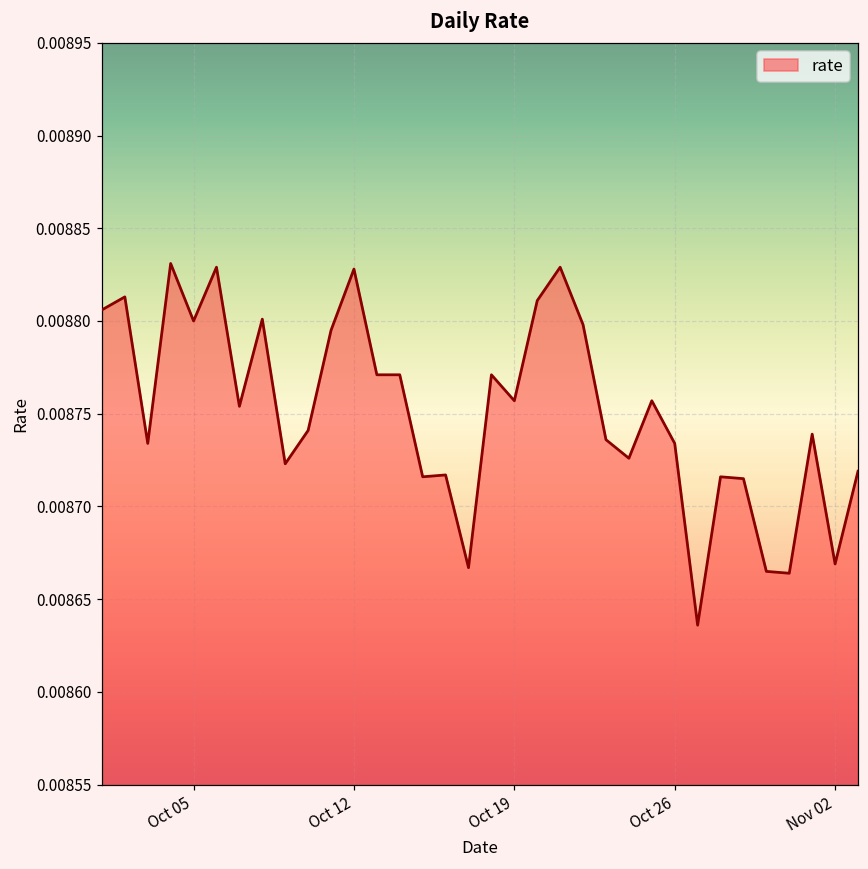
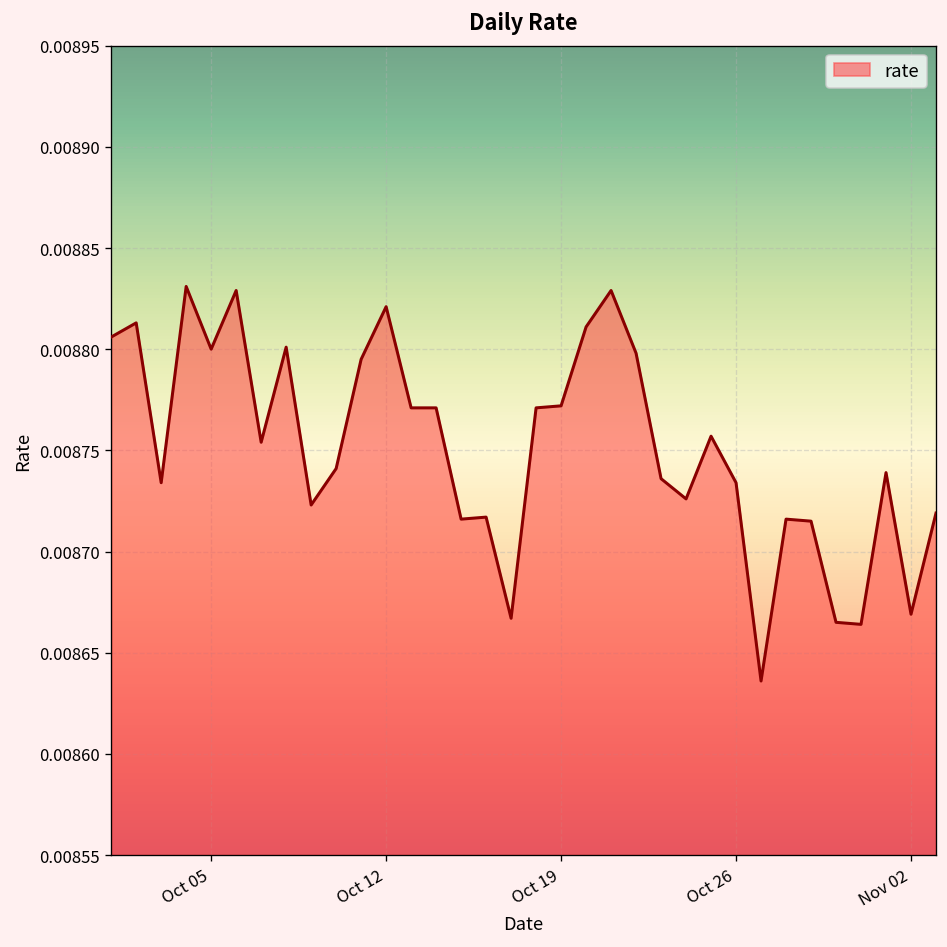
Oct 12: 0.008828 -> 0.008821
Oct 19: 0.008757 -> 0.008772
